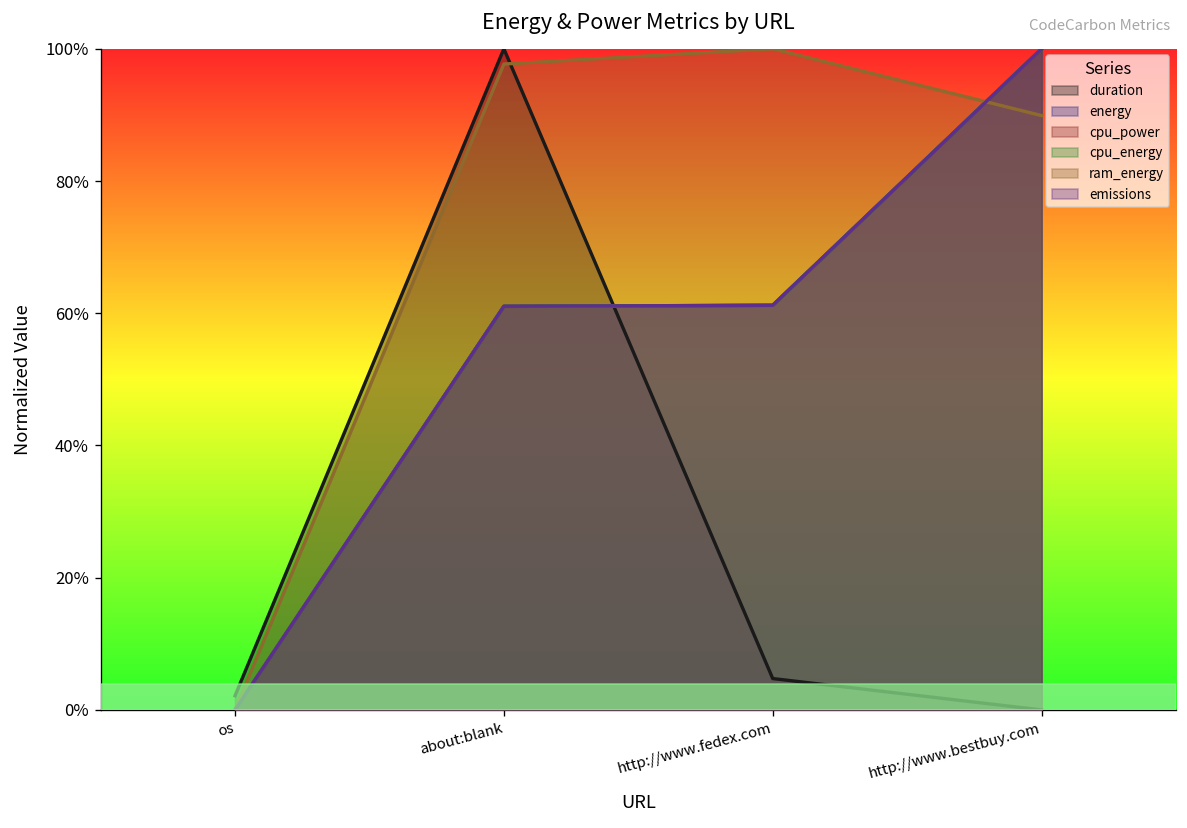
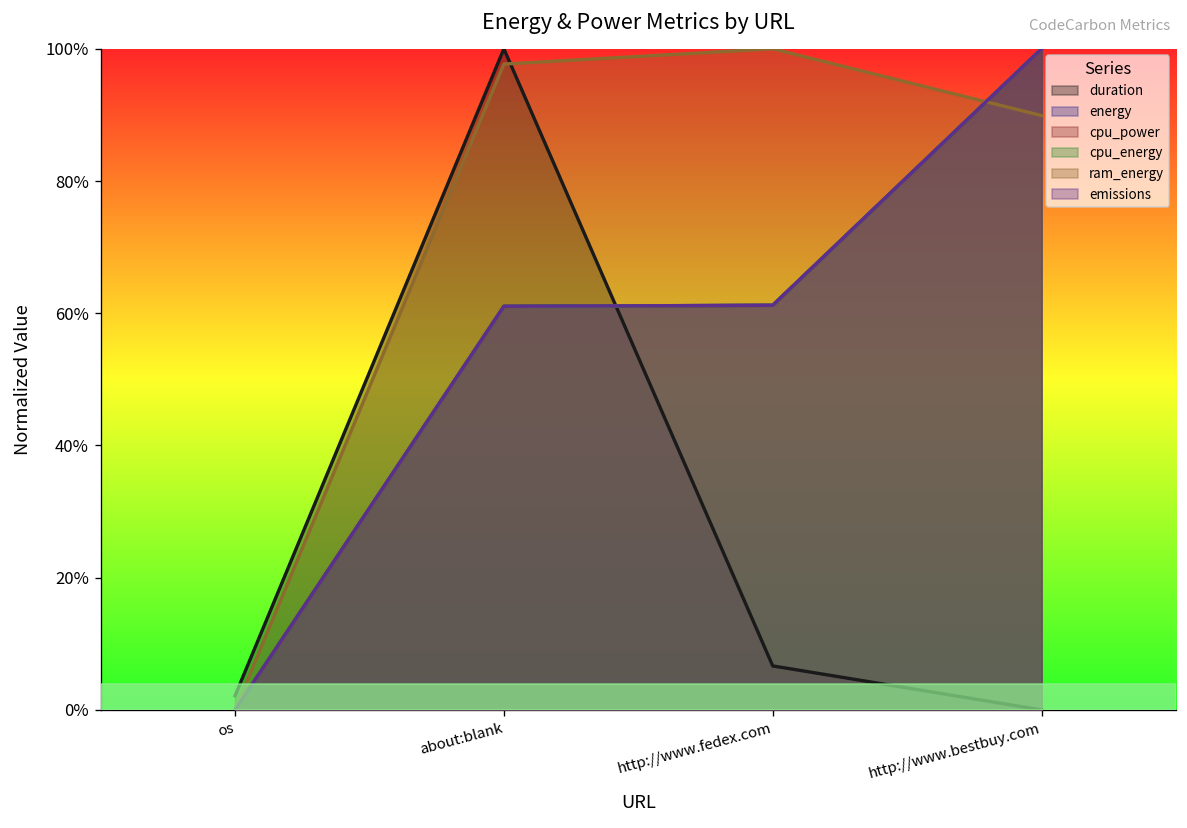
duration, http://www.fedex.com: 5% -> 7%
